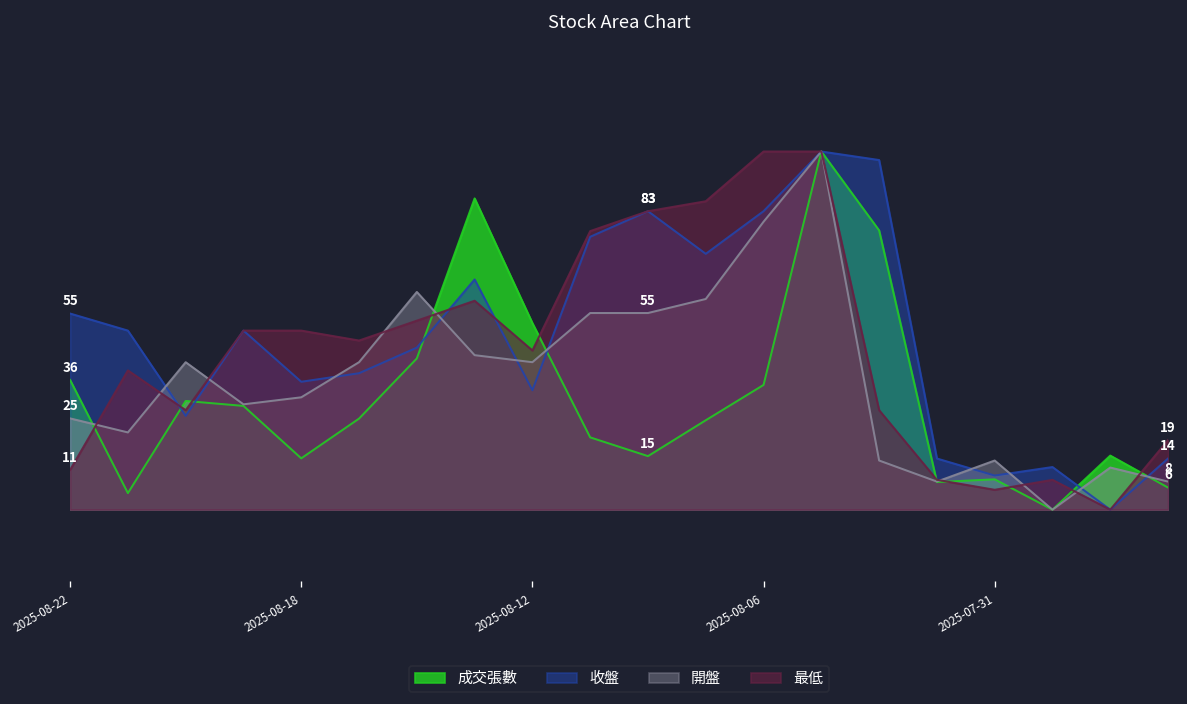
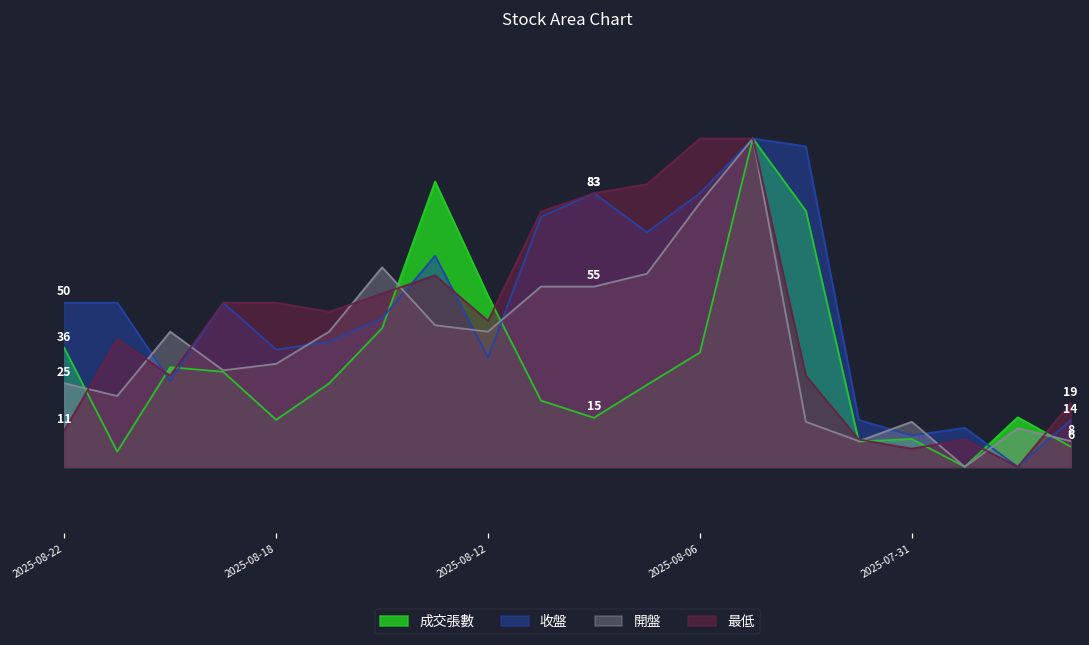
收盤, 2025-08-22: 55 -> 50
